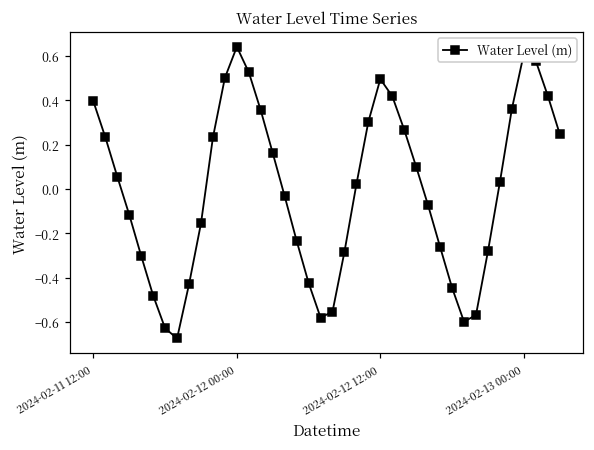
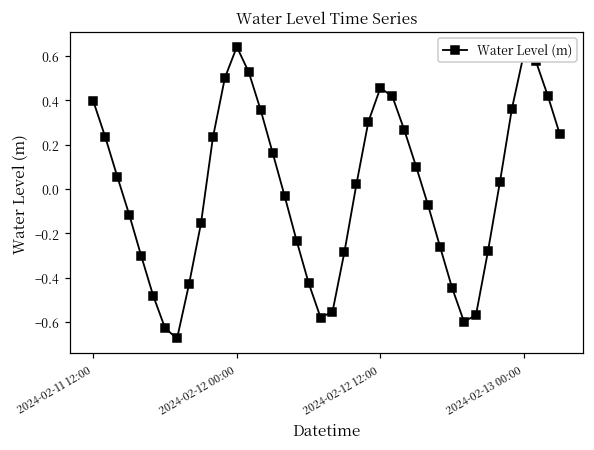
2024-02-12 12:00: 0.50 -> 0.45
